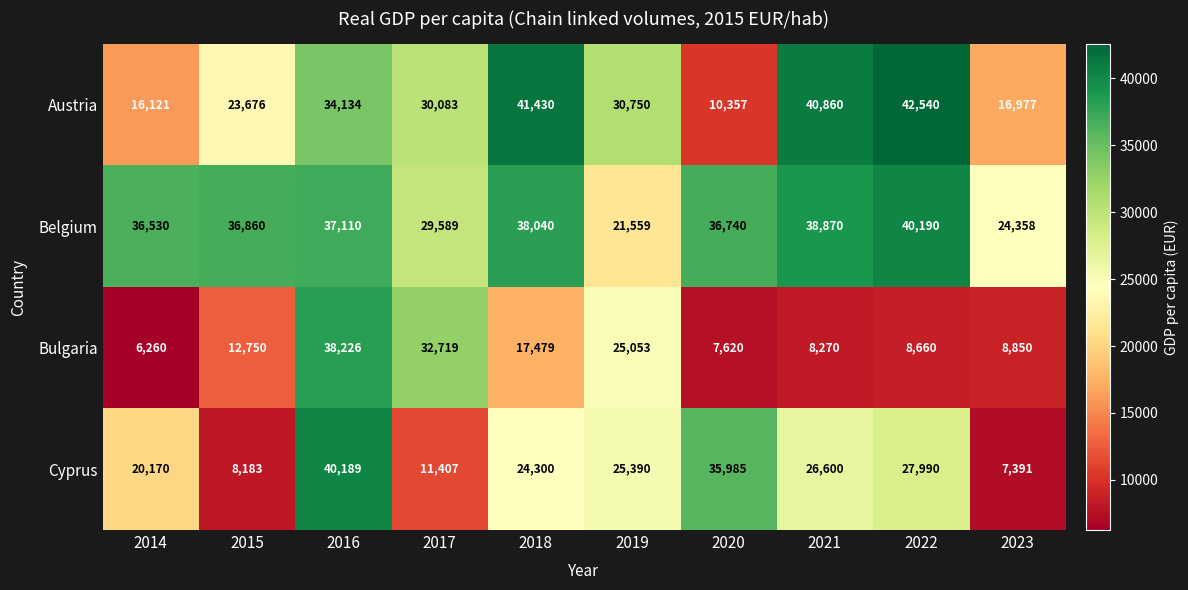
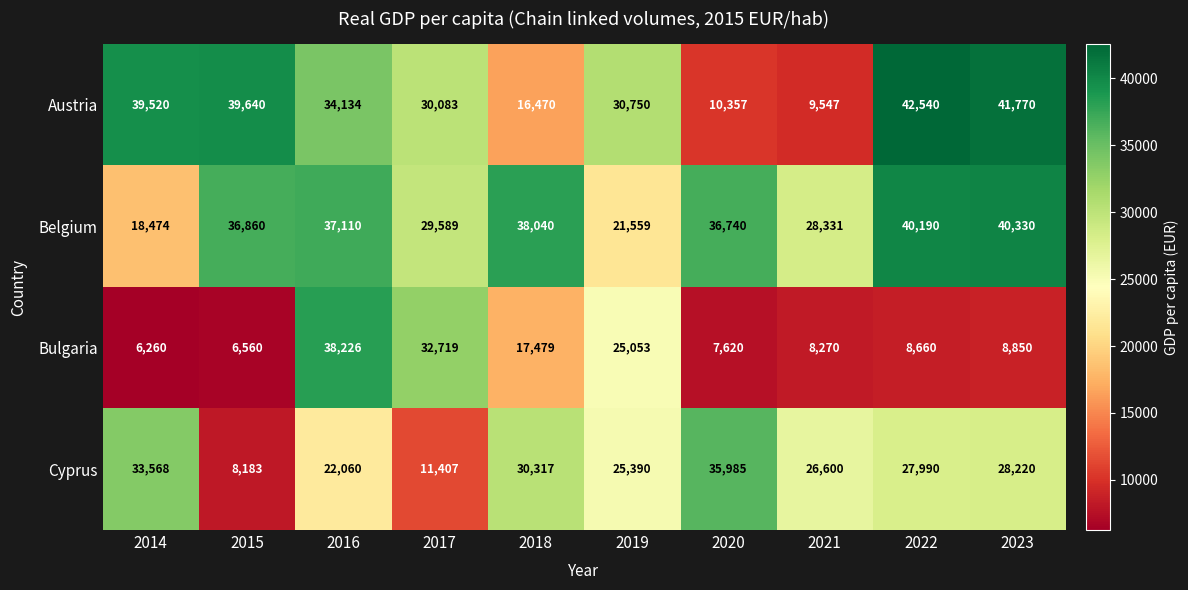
Austria, 2014: 16,121 -> 39,520
Austria, 2015: 23,676 -> 39,640
Austria, 2018: 41,430 -> 16,470
Austria, 2021: 40,860 -> 9,547
Austria, 2023: 16,977 -> 41,770
Belgium, 2014: 36,530 -> 18,474
Belgium, 2021: 38,870 -> 28,331
Belgium, 2023: 24,358 -> 40,330
Bulgaria, 2015: 12,750 -> 6,560
Cyprus, 2014: 20,170 -> 33,568
Cyprus, 2016: 40,189 -> 22,060
Cyprus, 2018: 24,300 -> 30,317
Cyprus, 2023: 7,391 -> 28,220
